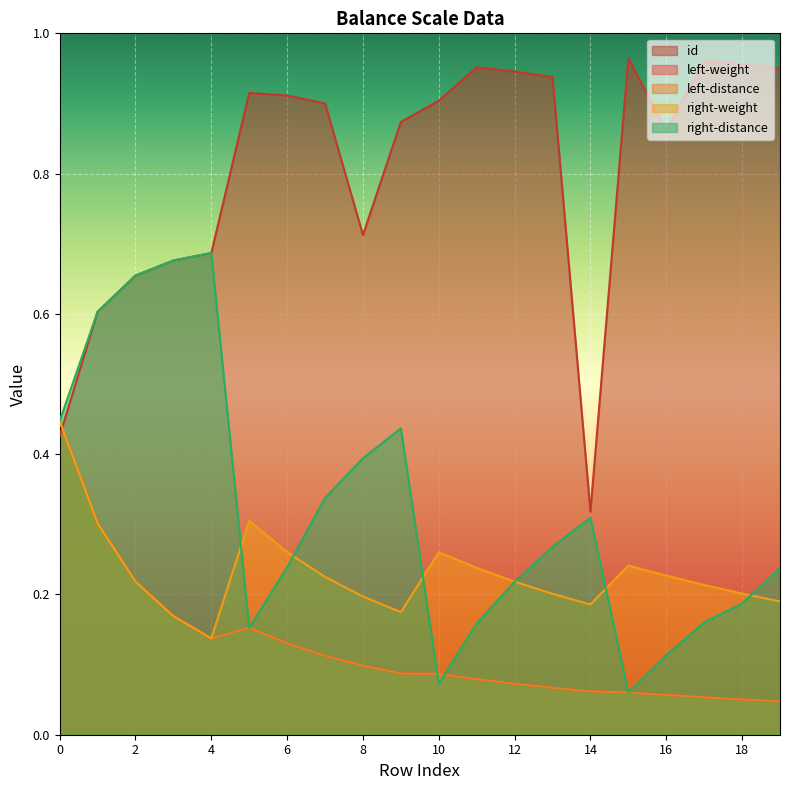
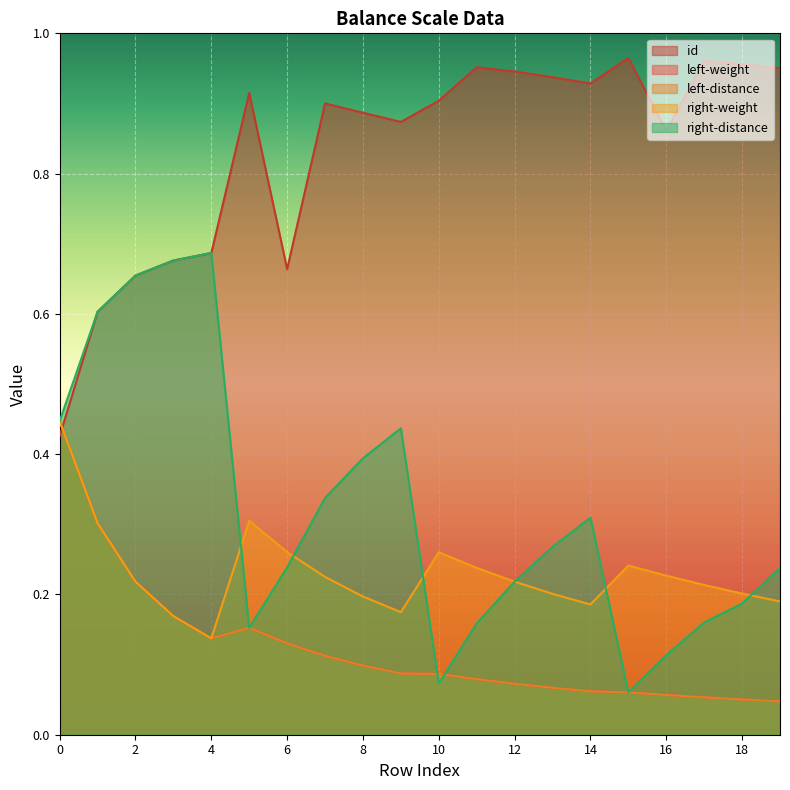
id, 6: 0.91 -> 0.66
id, 8: 0.71 -> 0.89
id, 14: 0.32 -> 0.93
